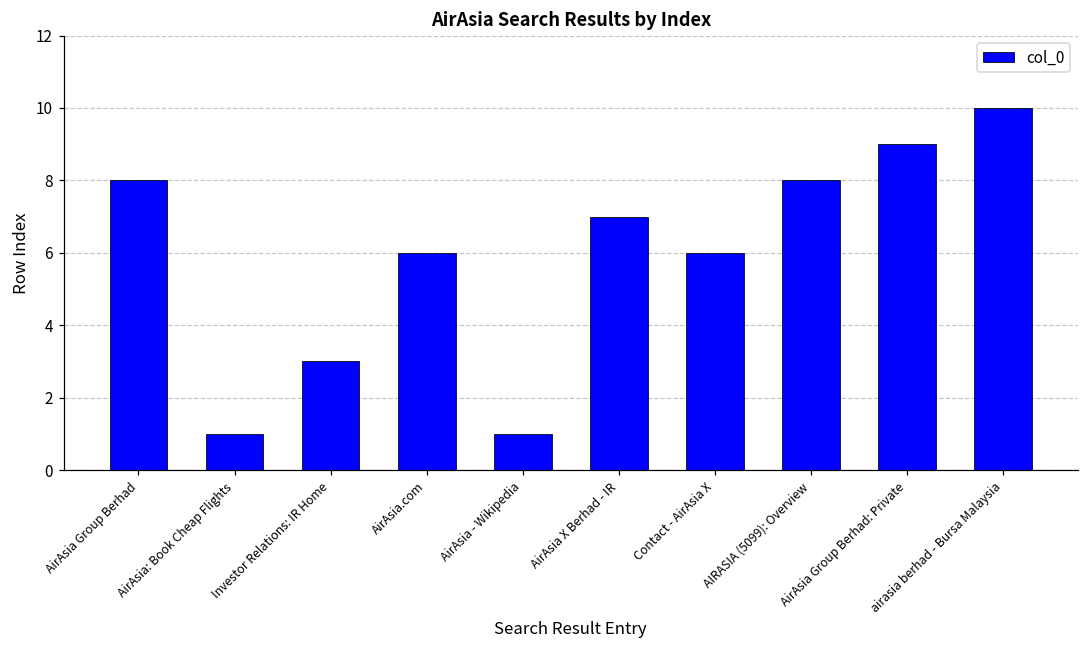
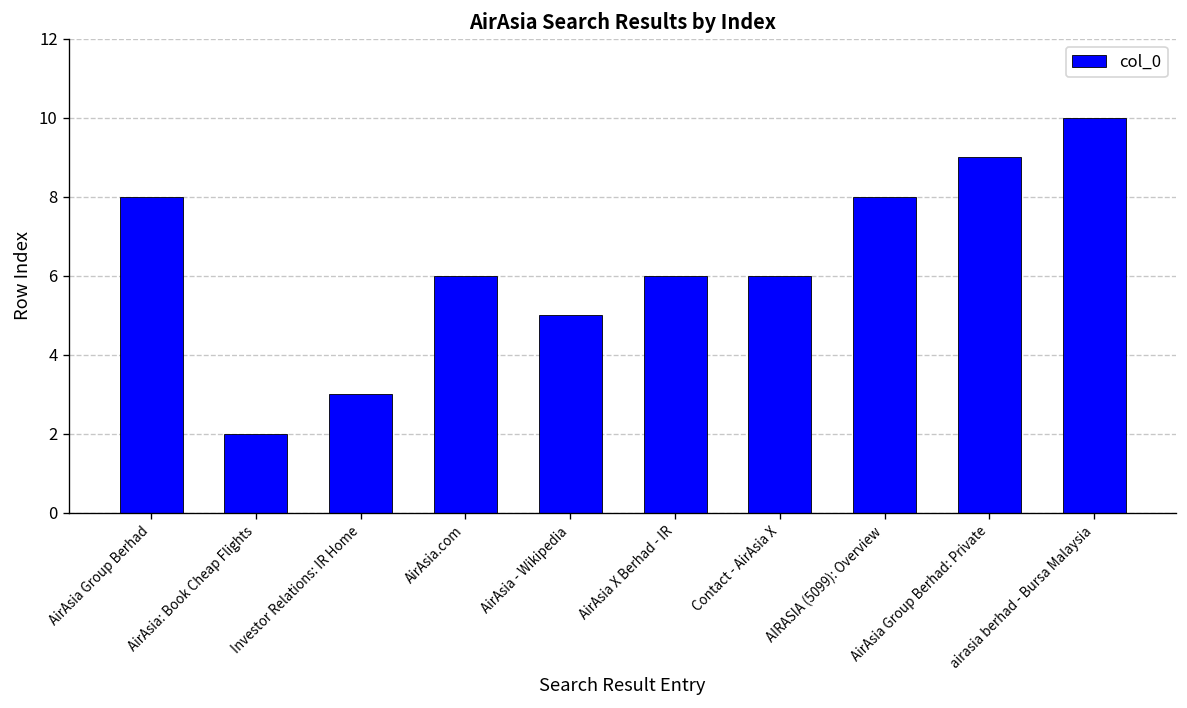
AirAsia: Book Cheap Flights: 1 -> 2
AirAsia - Wikipedia: 1 -> 5
AirAsia X Berhad - IR: 7 -> 6
